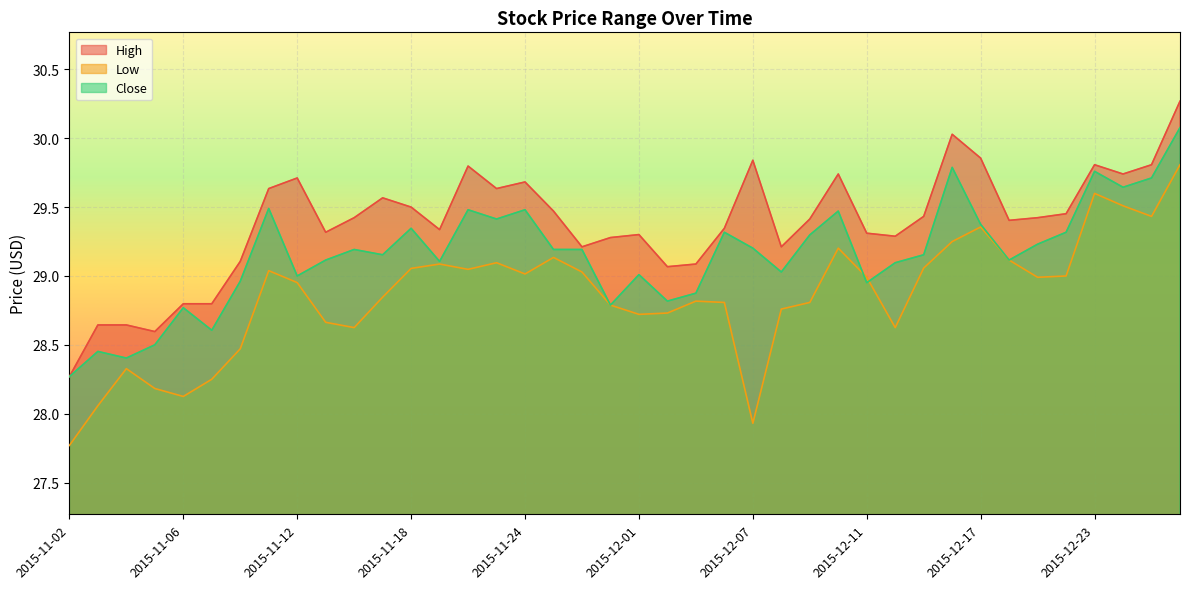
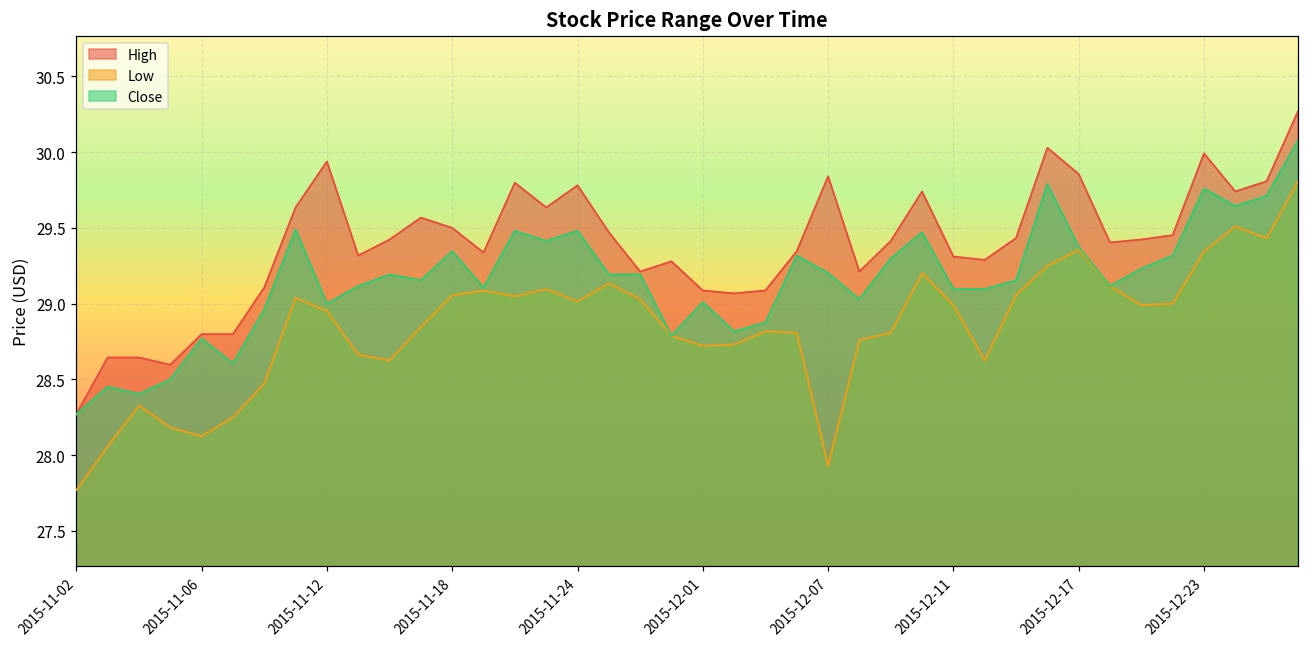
High, 2015-11-12: 29.71 -> 29.94
High, 2015-11-24: 29.68 -> 29.78
High, 2015-12-01: 29.30 -> 29.09
Close, 2015-12-11: 28.95 -> 29.10
High, 2015-12-23: 29.81 -> 29.99
Low, 2015-12-23: 29.60 -> 29.35
